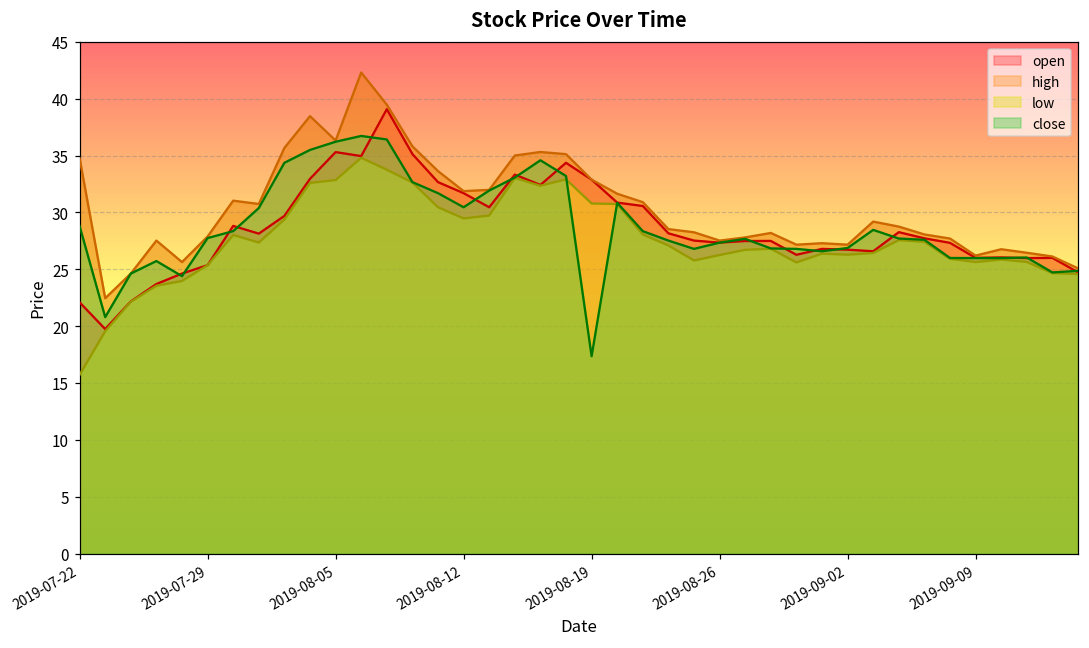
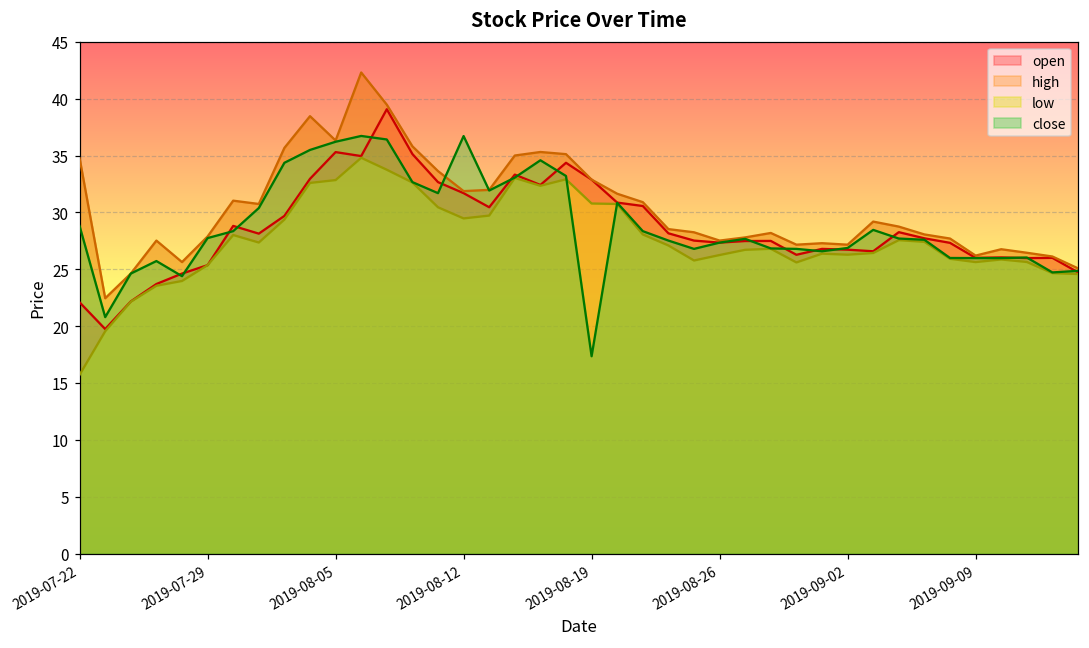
close, 2019-08-12: 30.5 -> 36.7
